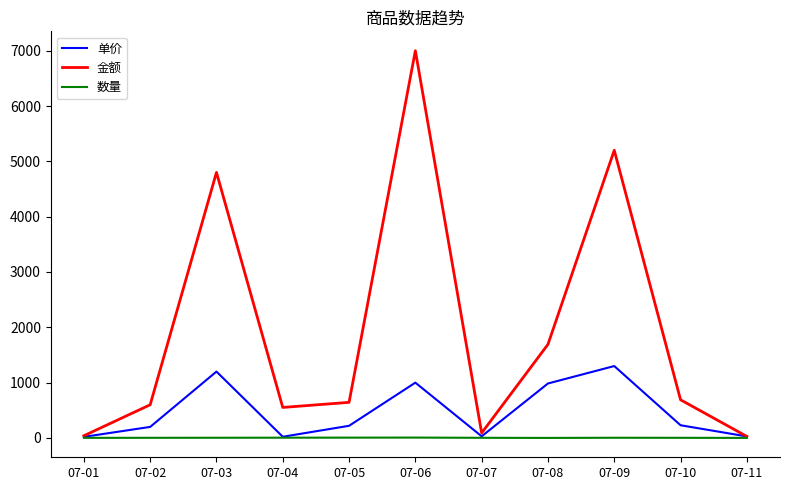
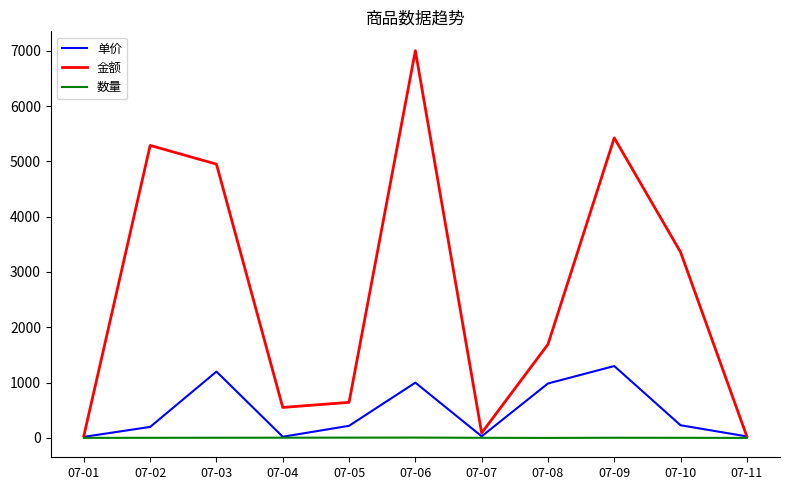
金额, 07-02: 600 -> 5300
金额, 07-03: 4800 -> 4900
金额, 07-09: 5200 -> 5400
金额, 07-10: 700 -> 3400
